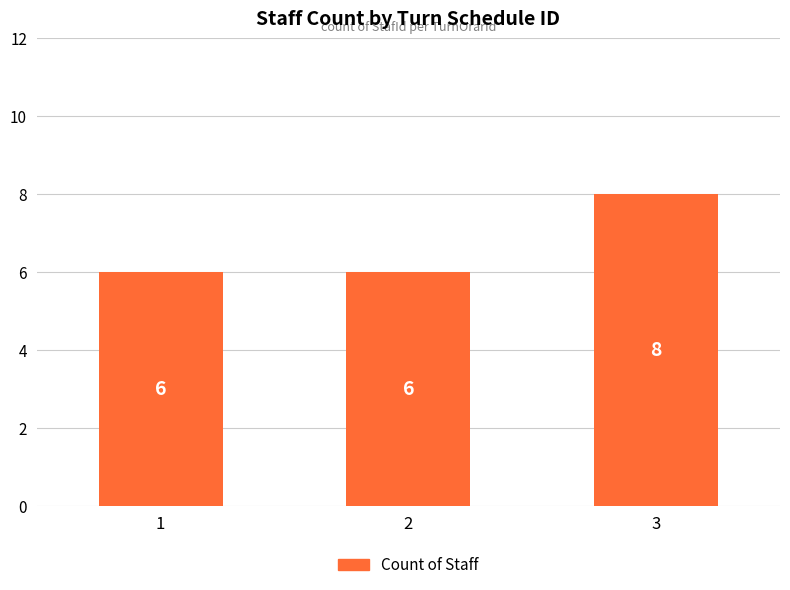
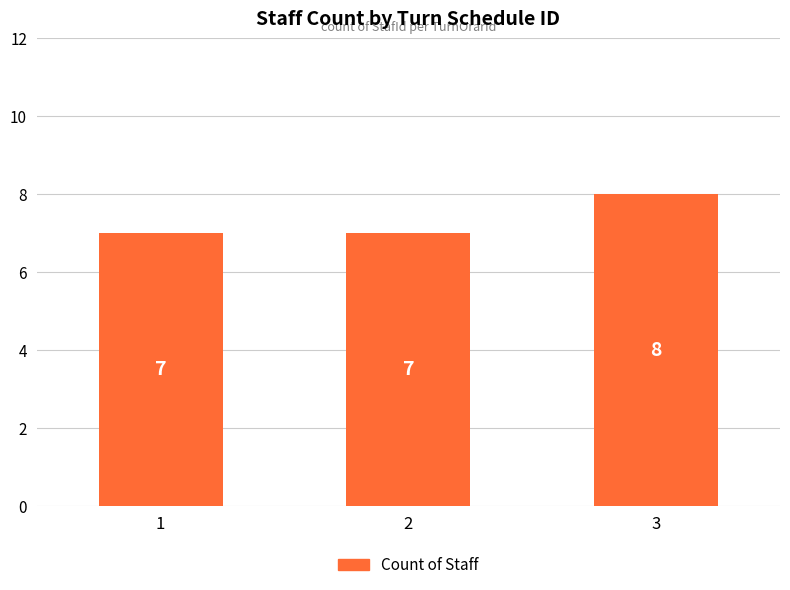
1: 6 -> 7
2: 6 -> 7
